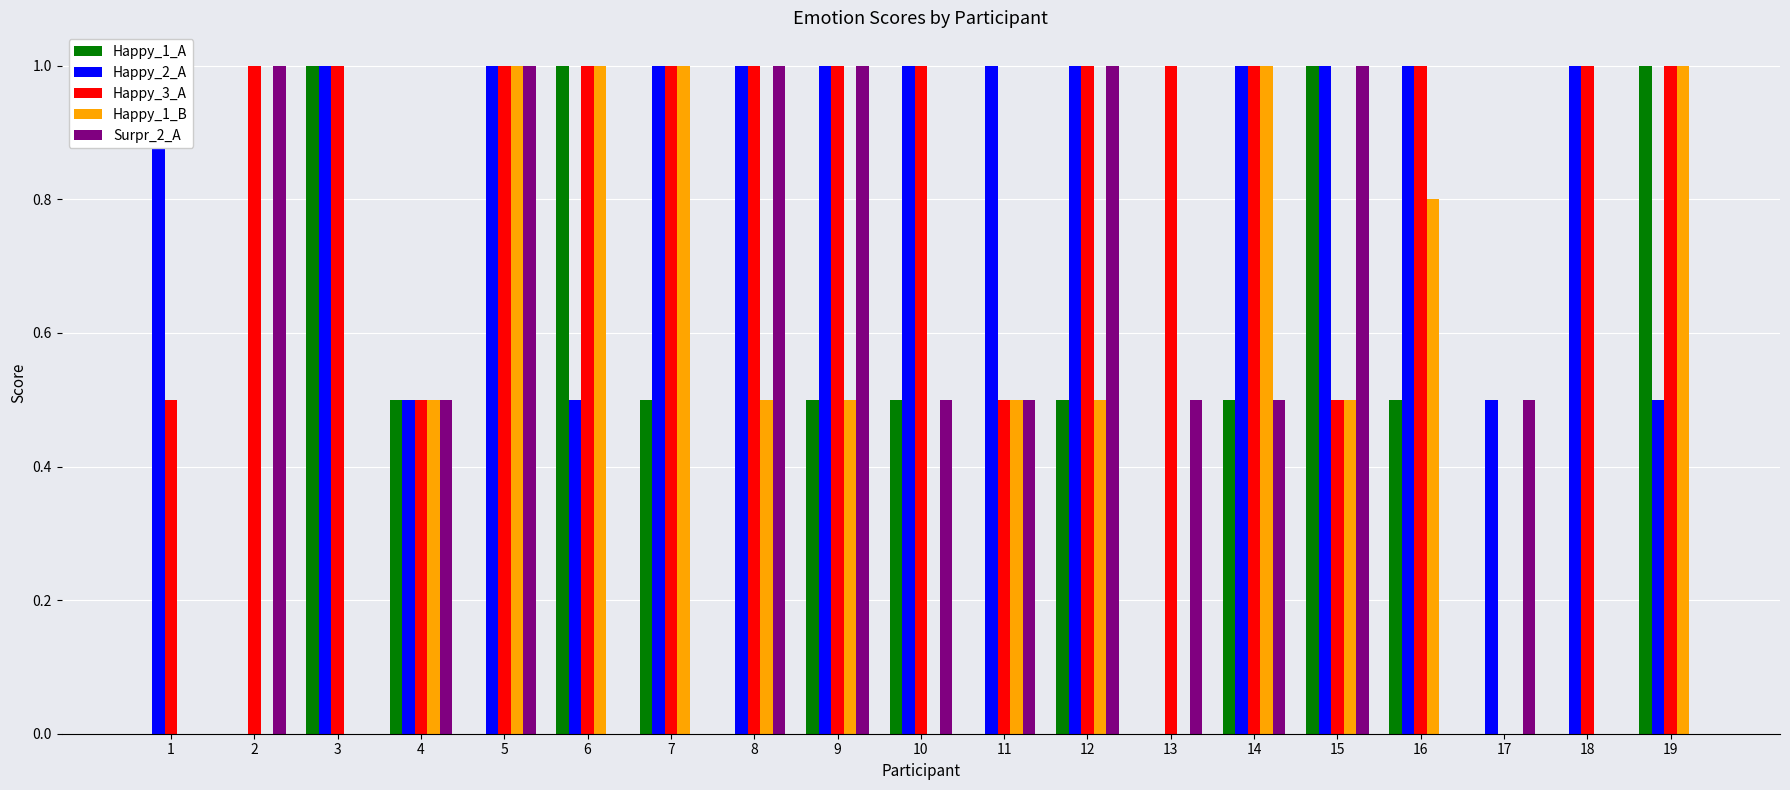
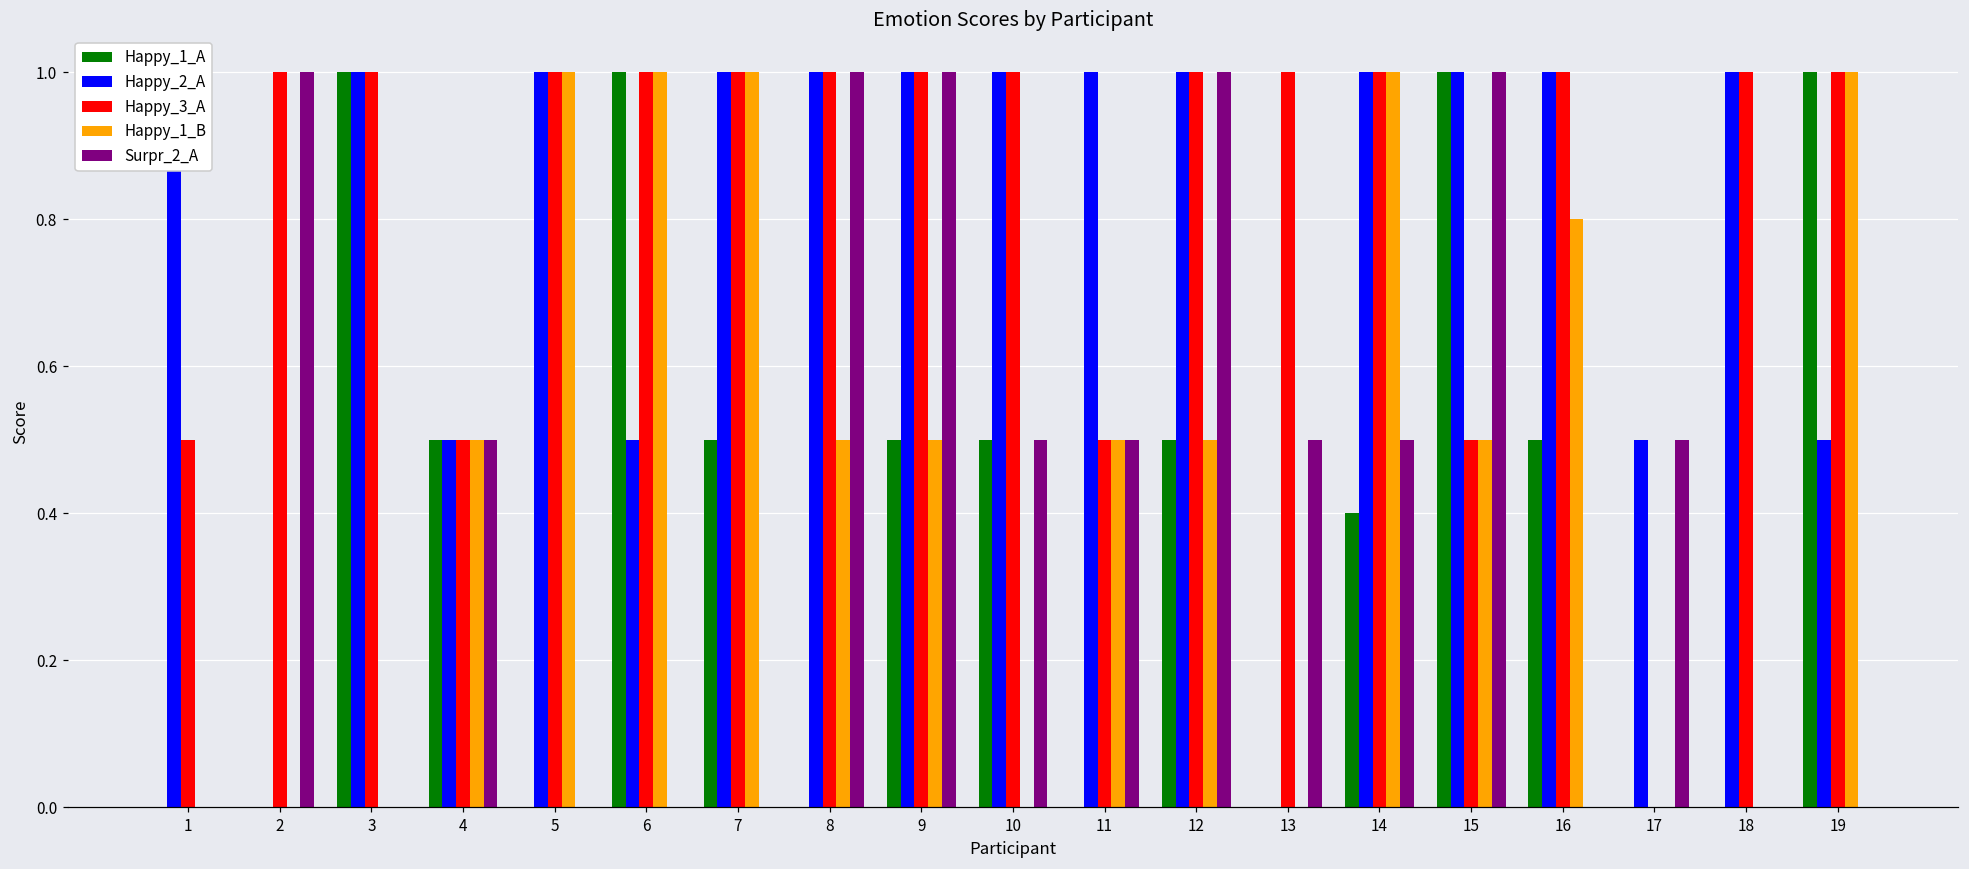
Surpr_2_A, 5: 1 -> 0
Happy_1_A, 14: 0.5 -> 0.4
